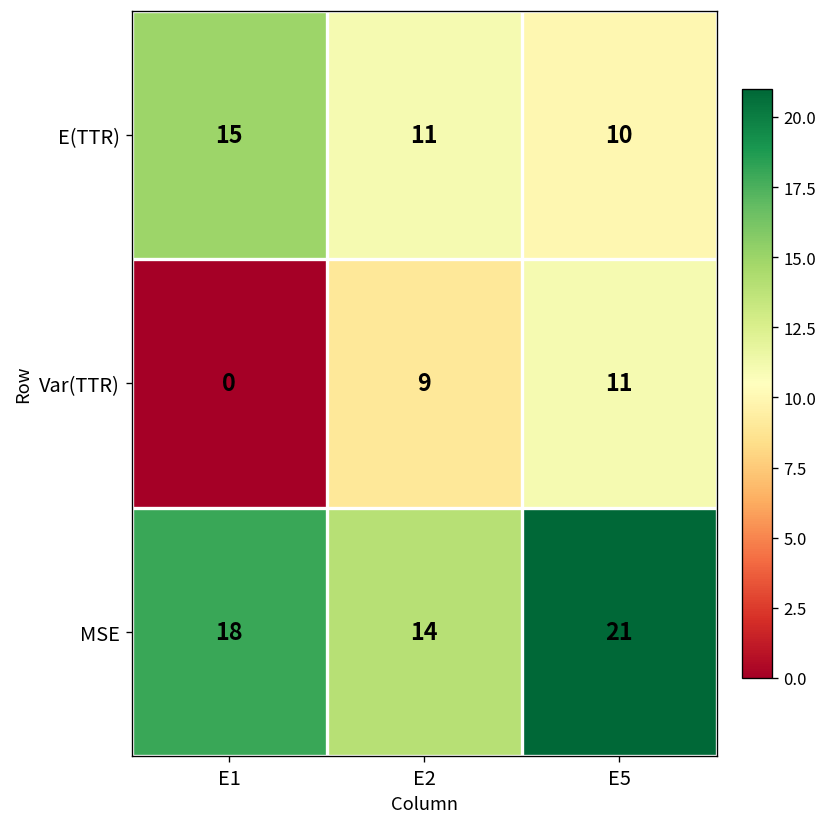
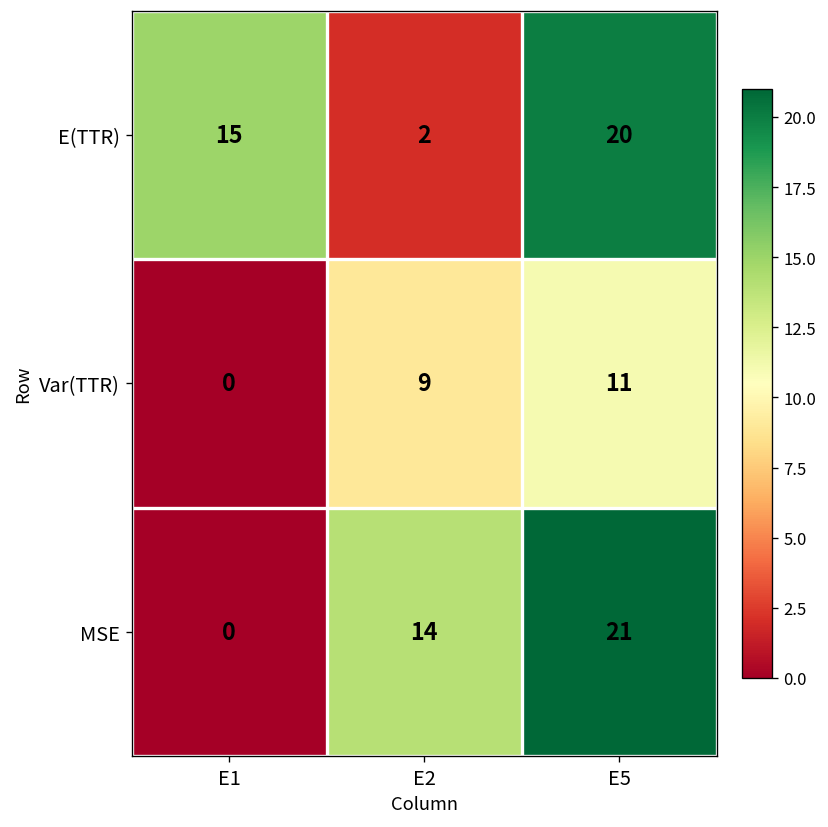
E(TTR), E2: 11 -> 2
E(TTR), E5: 10 -> 20
MSE, E1: 18 -> 0
